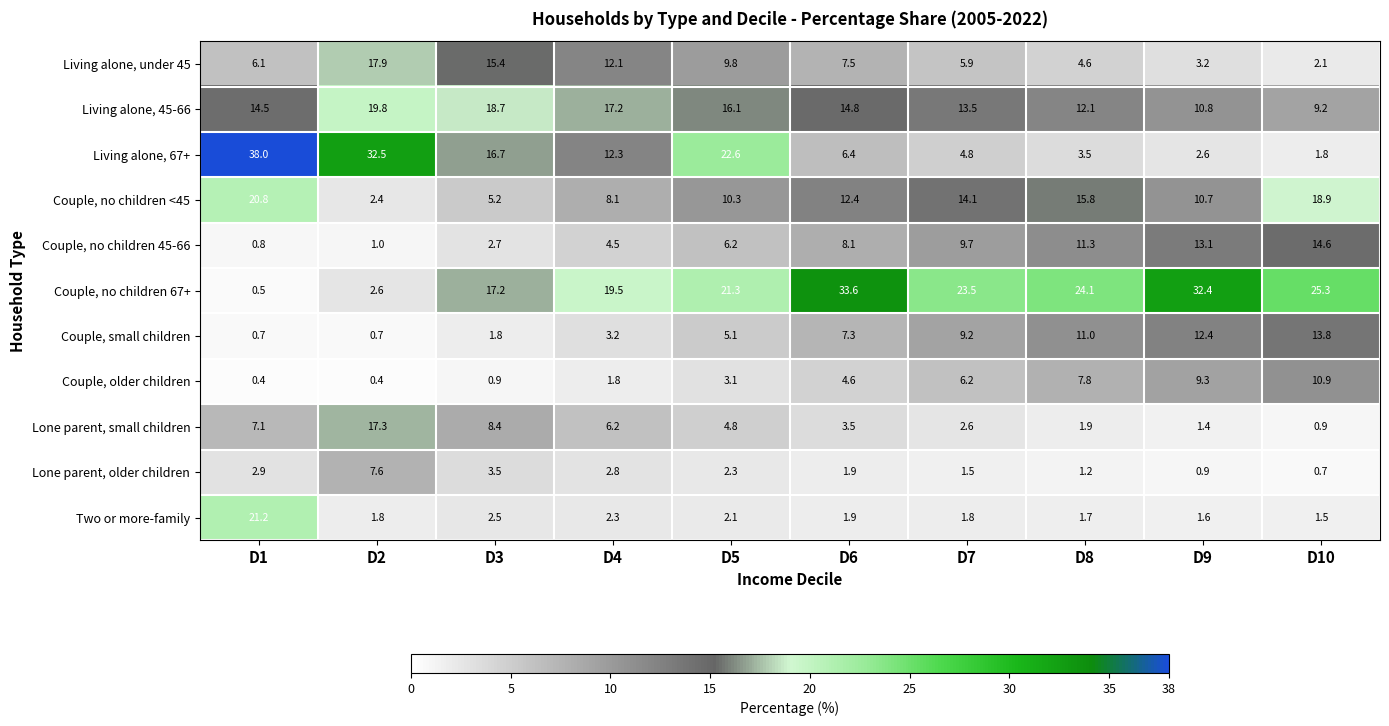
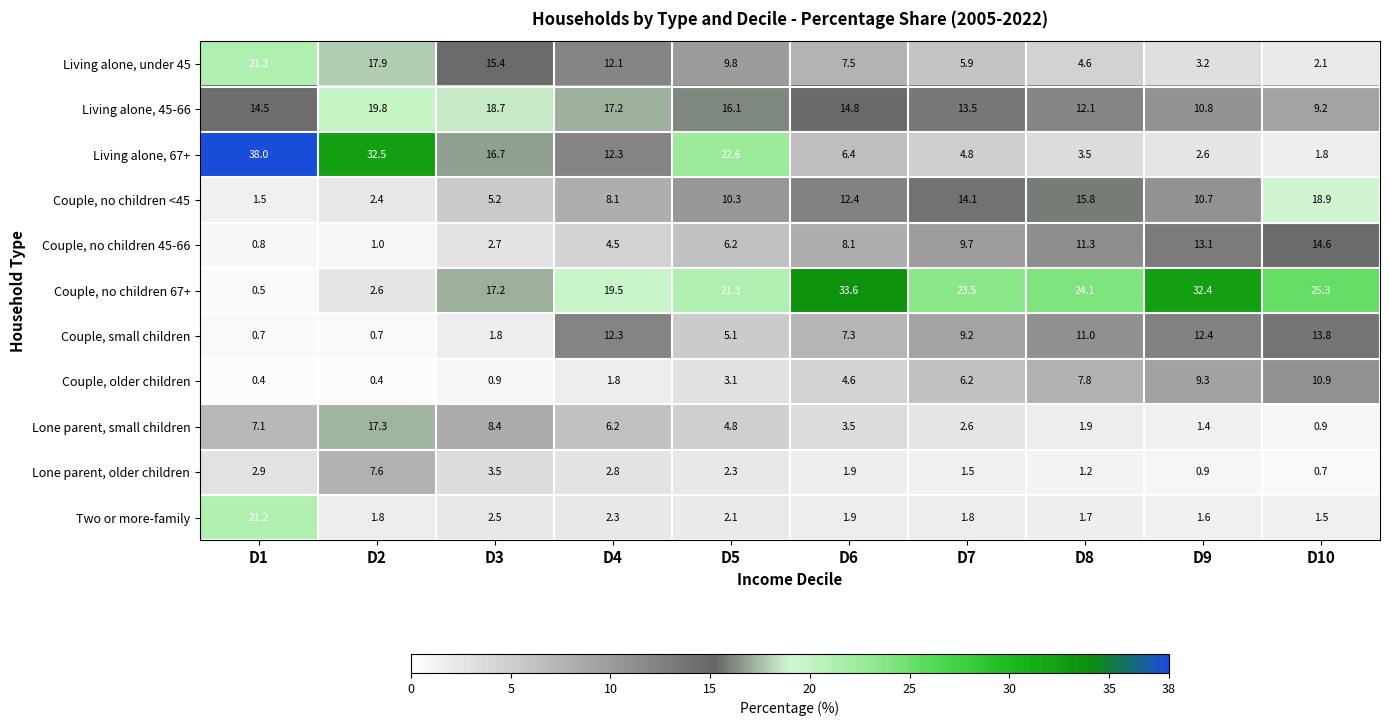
Living alone, under 45, D1: 6.1 -> 21.3
Couple, no children <45, D1: 20.8 -> 1.5
Couple, small children, D4: 3.2 -> 12.3
